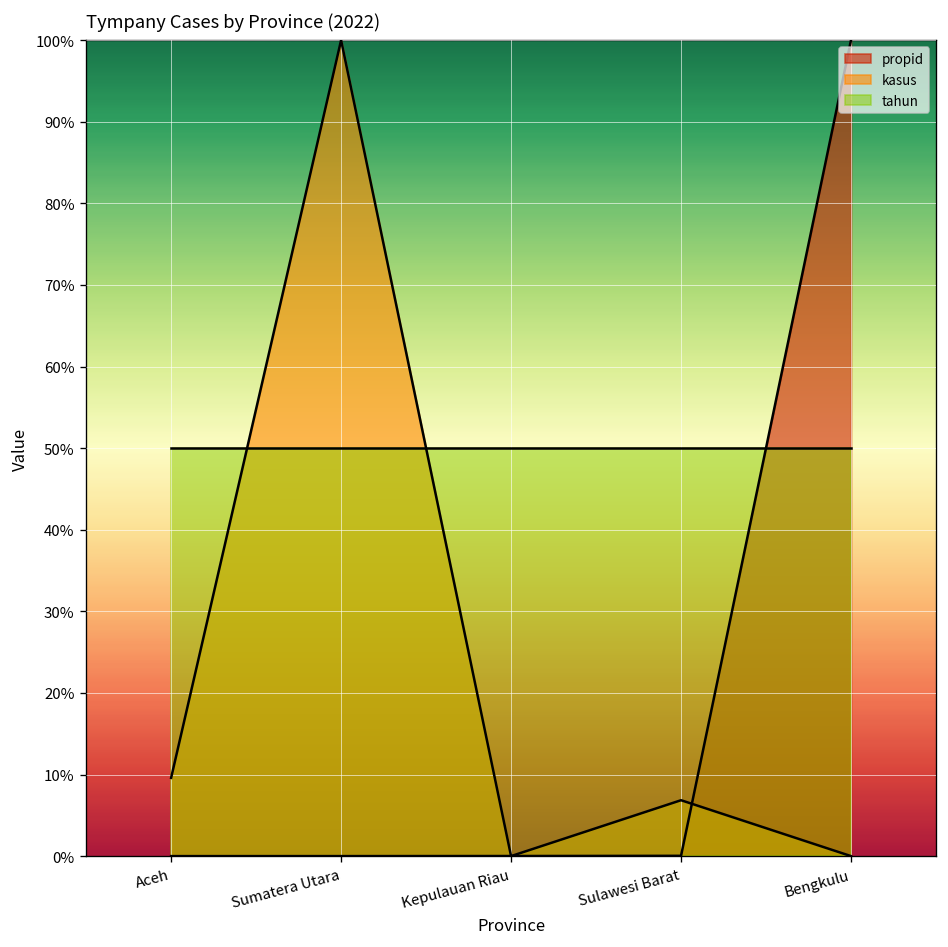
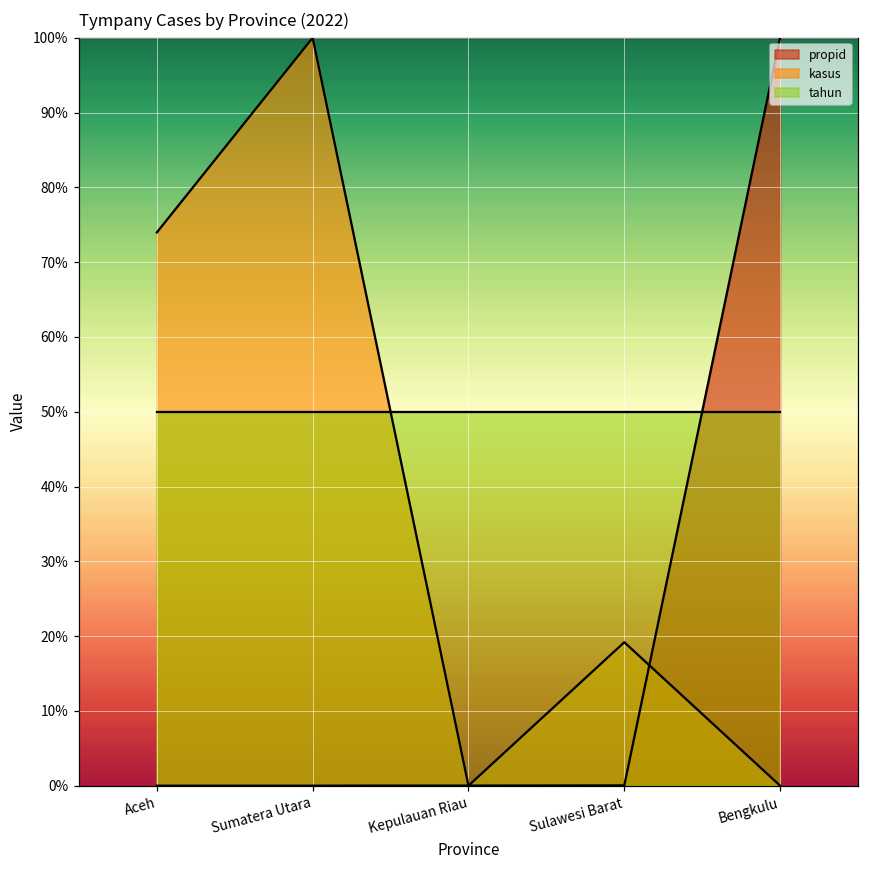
kasus, Aceh: 10% -> 74%
kasus, Sulawesi Barat: 7% -> 19%
